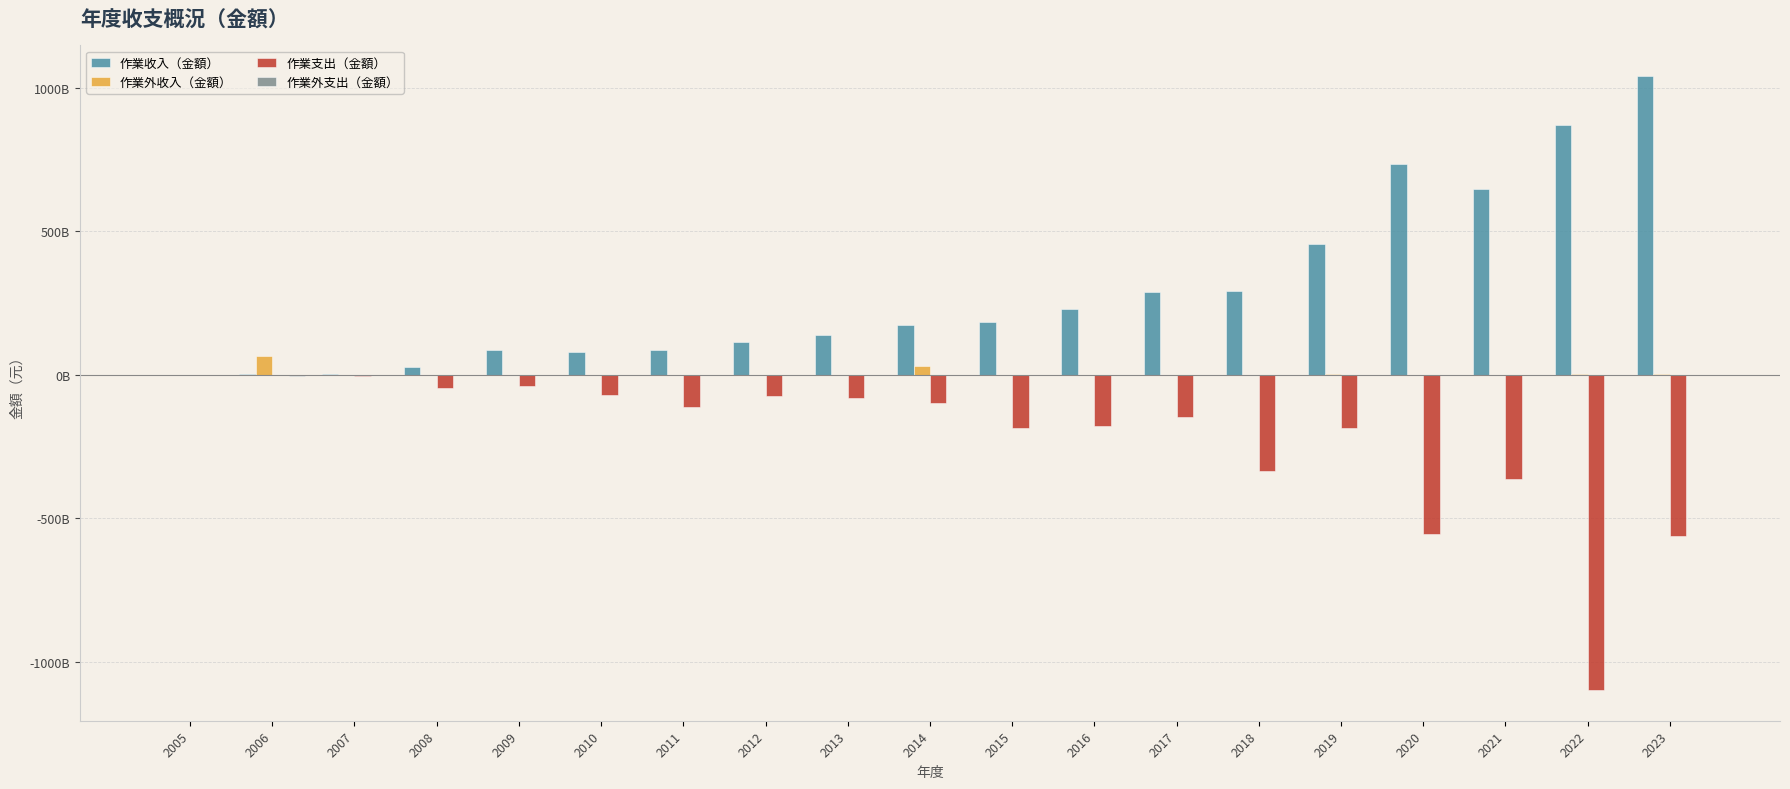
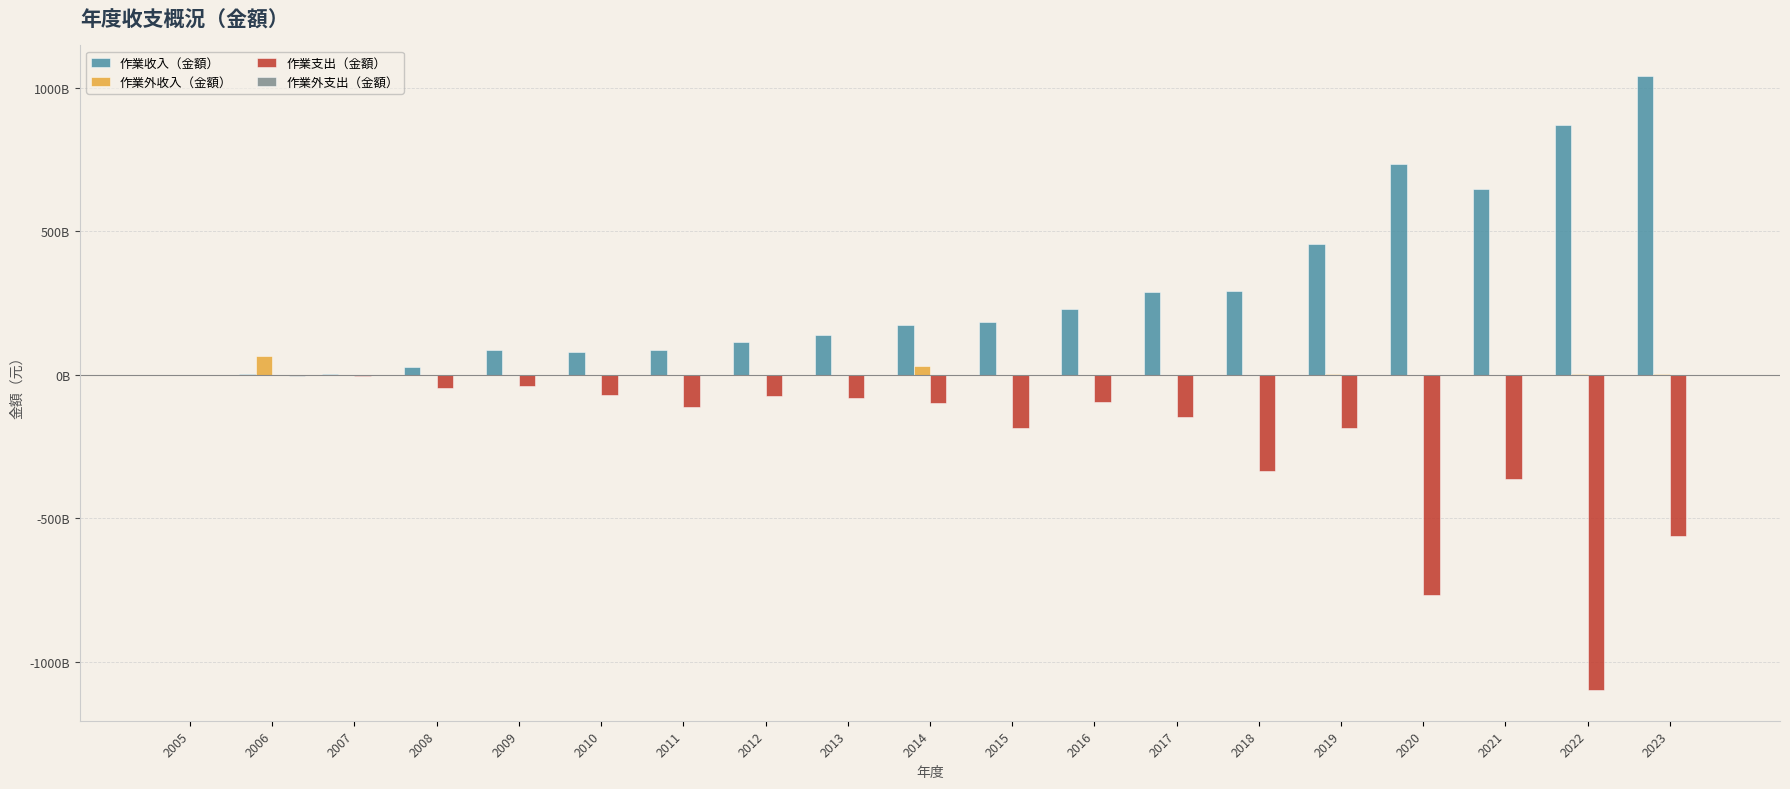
作業支出（金額）, 2016: -180000000000 -> -90000000000
作業支出（金額）, 2020: -560000000000 -> -770000000000
